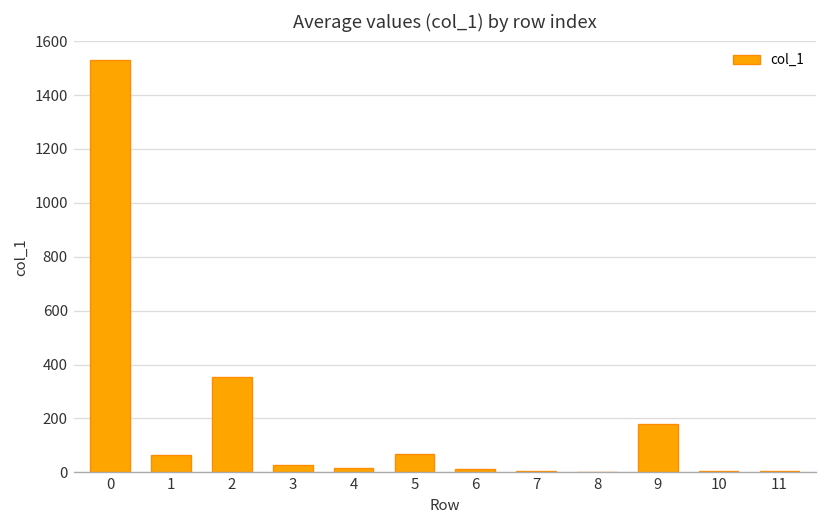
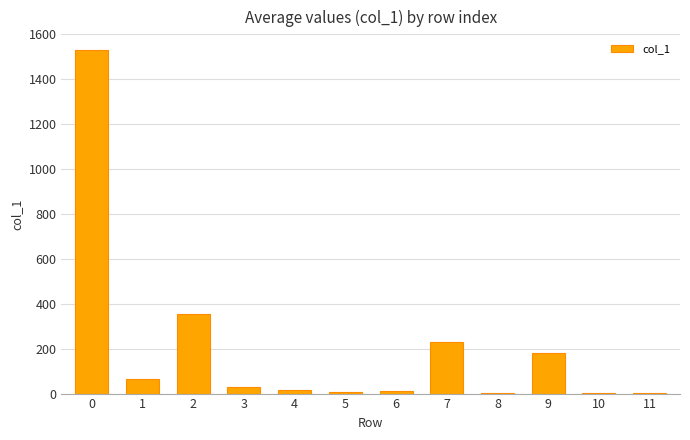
5: 70 -> 10
7: 10 -> 230
